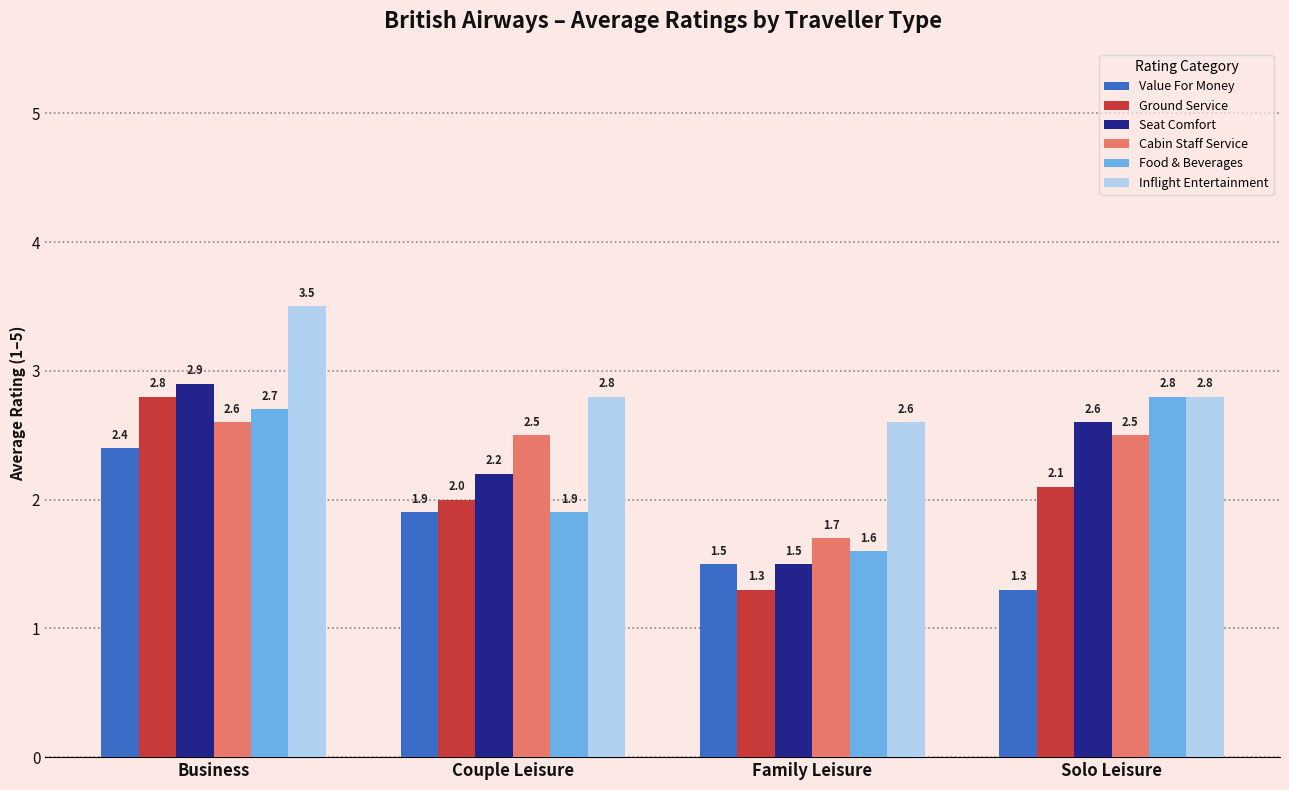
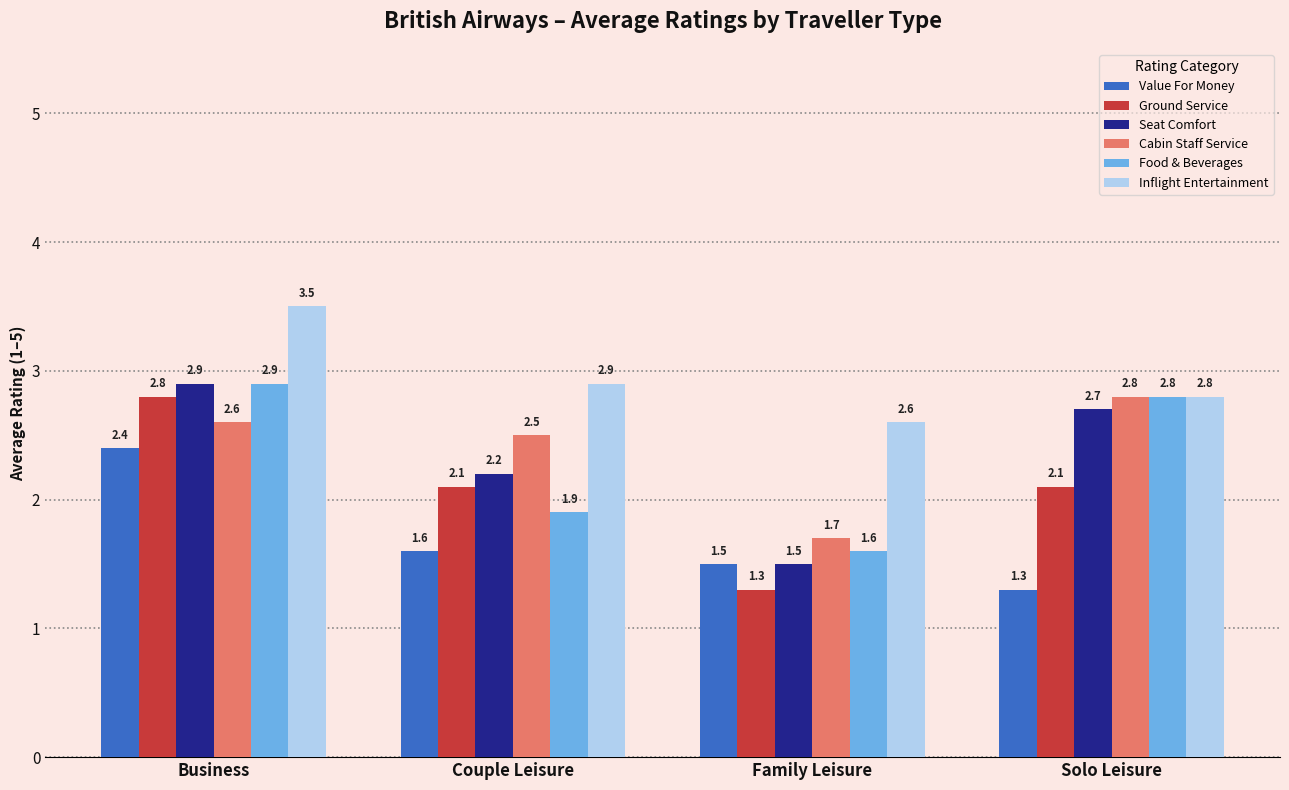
Food & Beverages, Business: 2.7 -> 2.9
Value For Money, Couple Leisure: 1.9 -> 1.6
Ground Service, Couple Leisure: 2.0 -> 2.1
Inflight Entertainment, Couple Leisure: 2.8 -> 2.9
Seat Comfort, Solo Leisure: 2.6 -> 2.7
Cabin Staff Service, Solo Leisure: 2.5 -> 2.8
